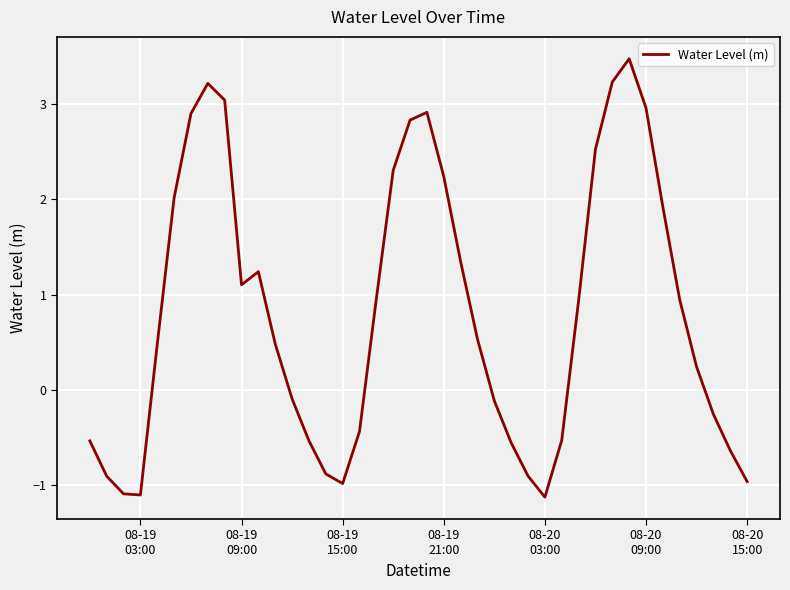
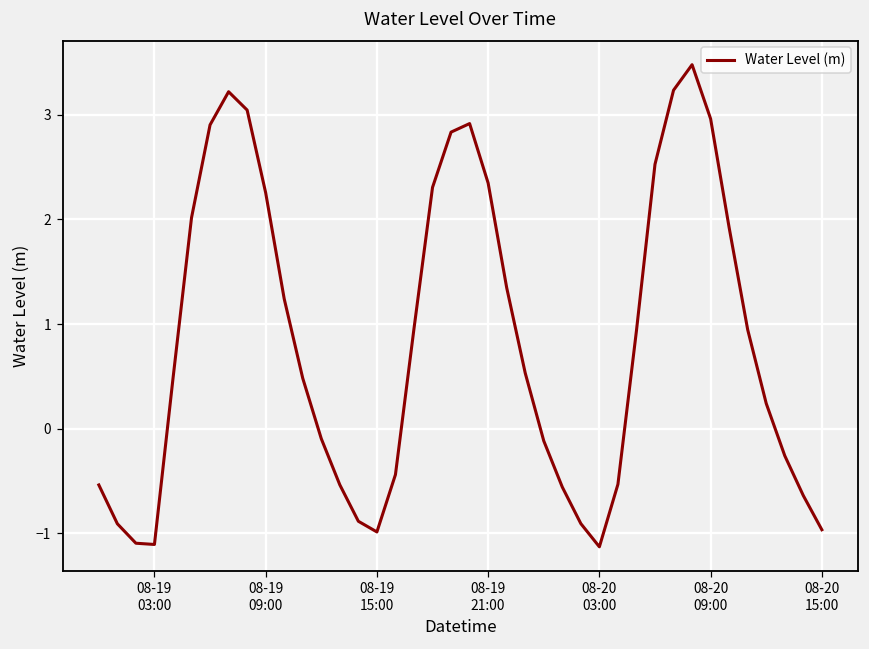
08-19 09:00: 1.1 -> 2.3
08-19 21:00: 2.2 -> 2.3
